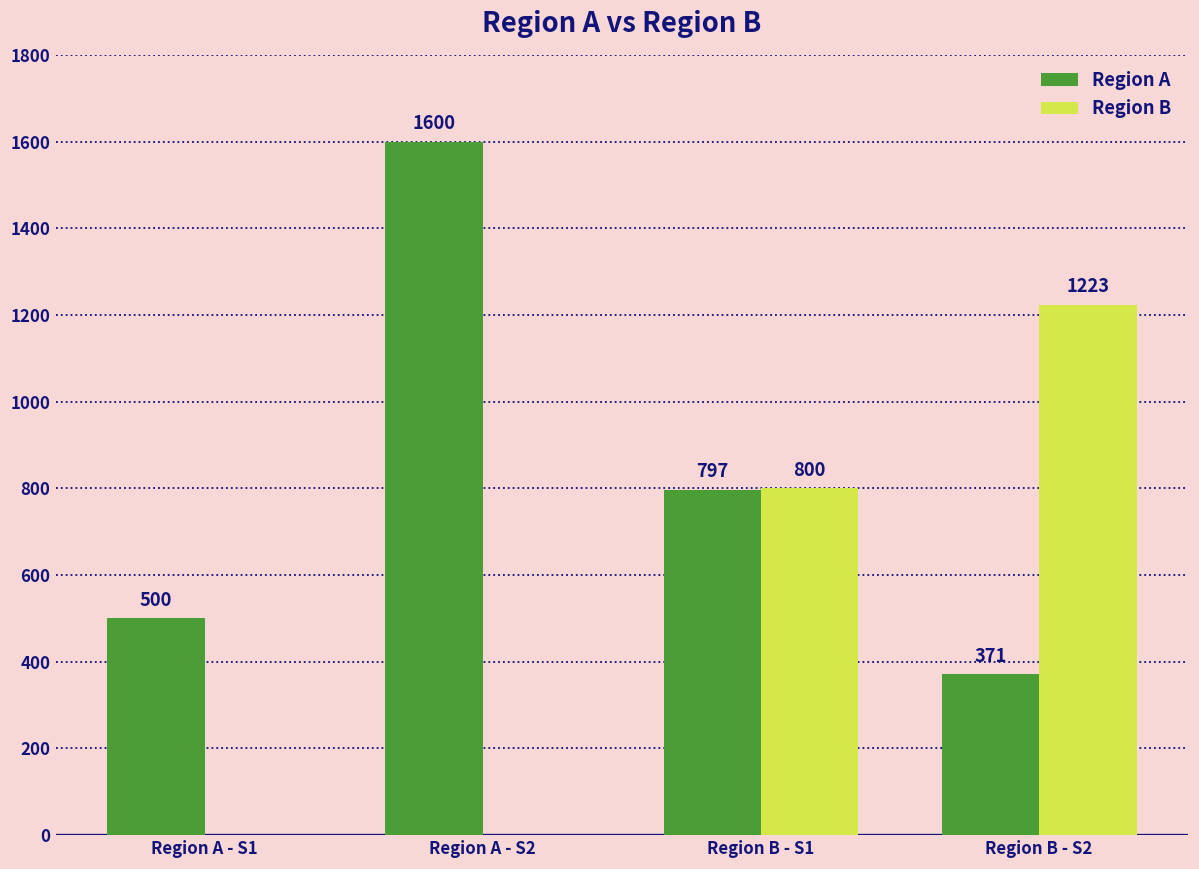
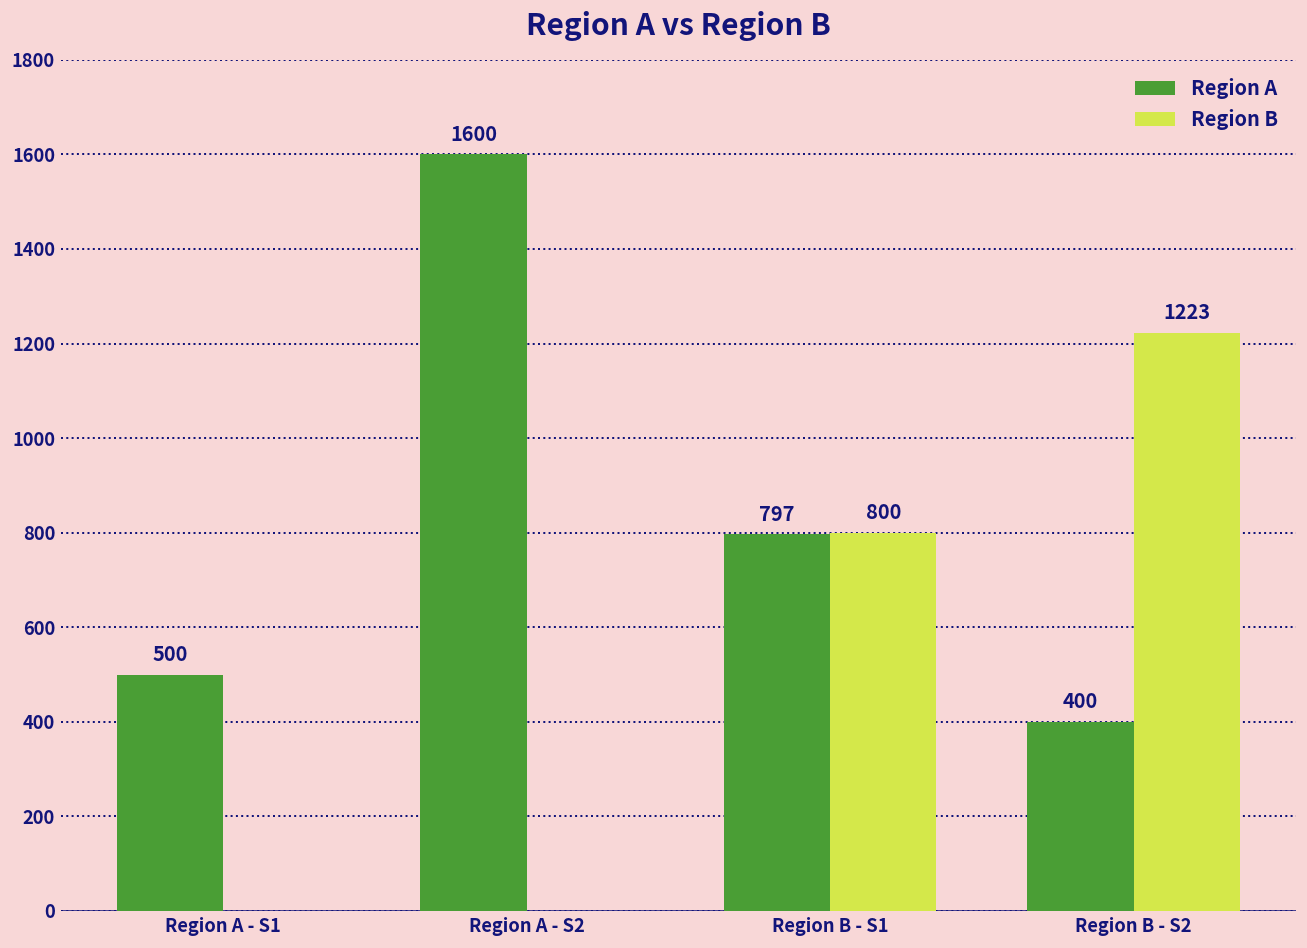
Region A, Region B - S2: 371 -> 400
